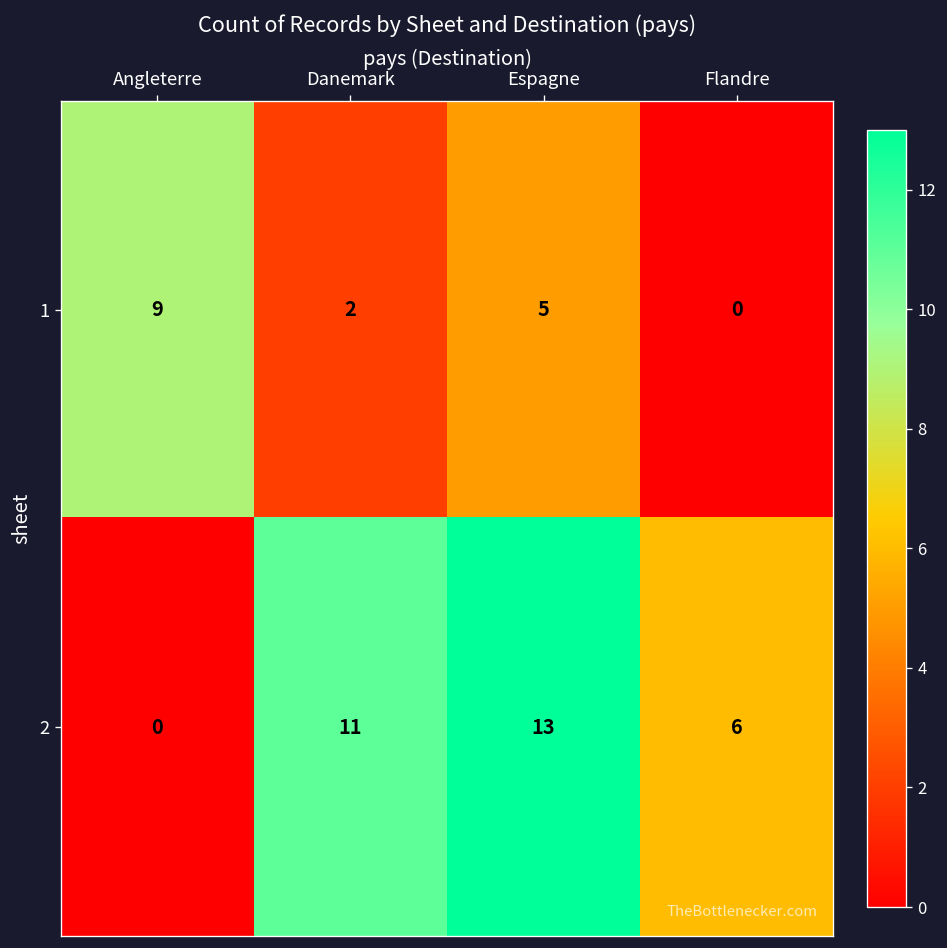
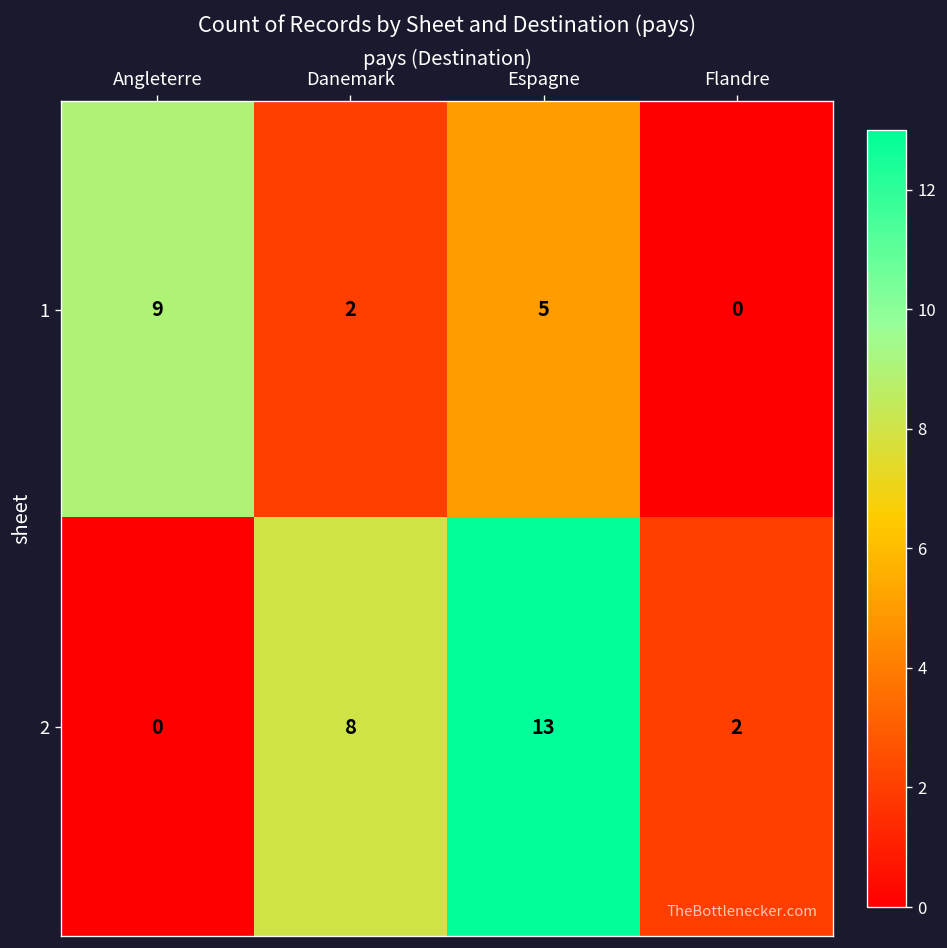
2, Danemark: 11 -> 8
2, Flandre: 6 -> 2
